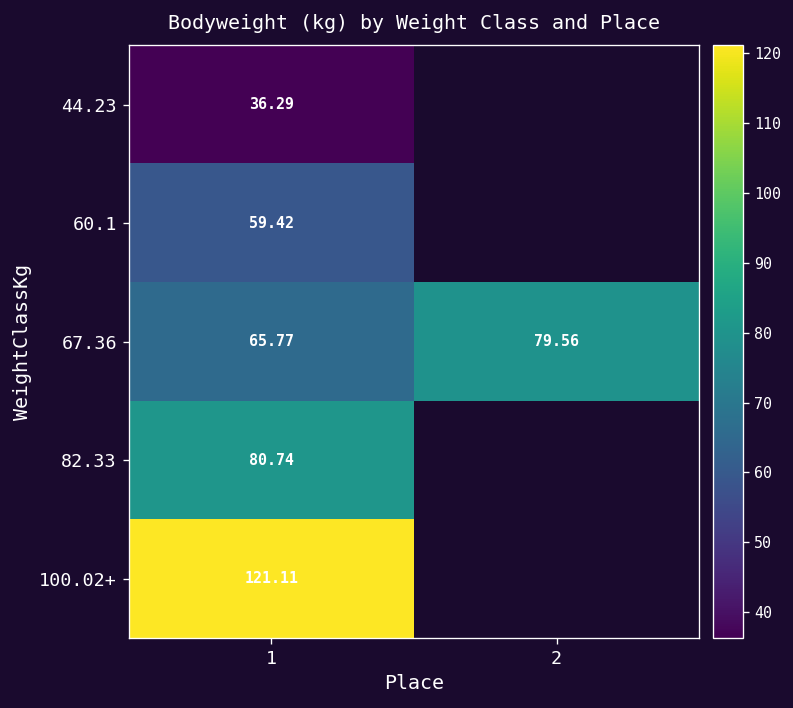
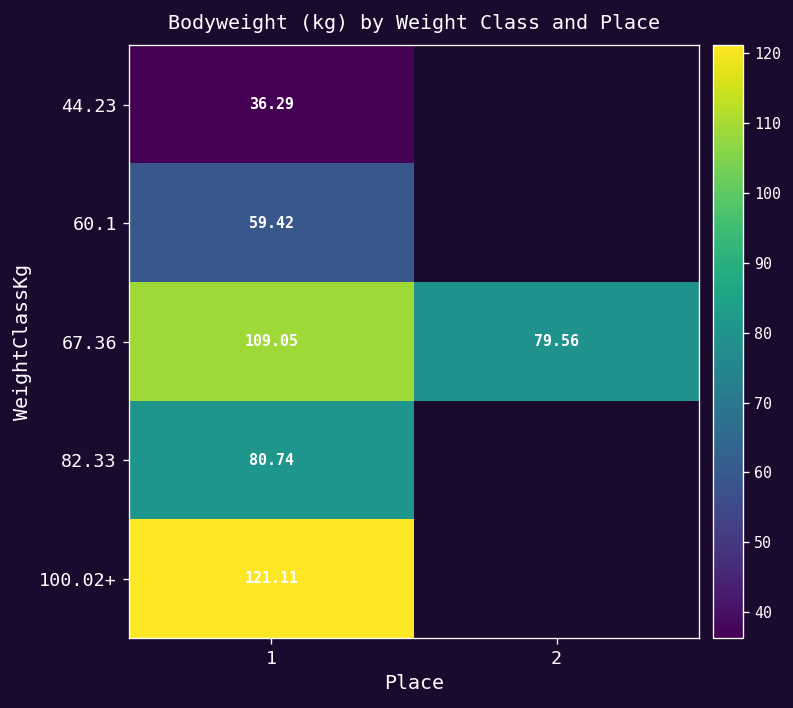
67.36, 1: 65.77 -> 109.05
